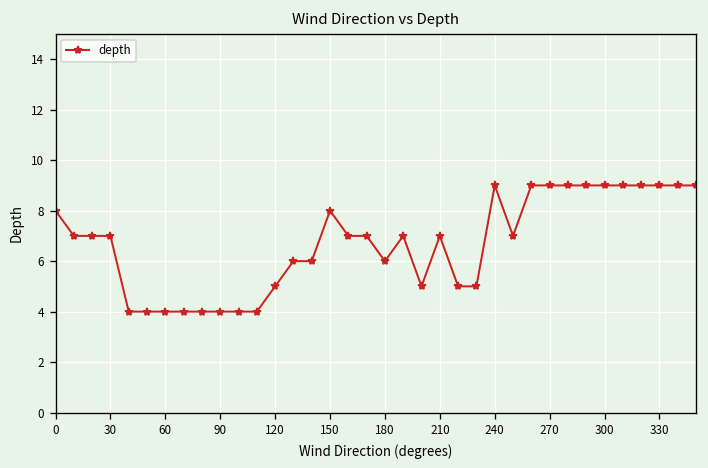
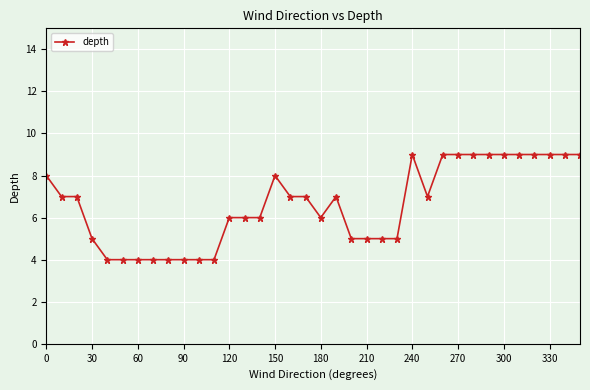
30: 7 -> 5
120: 5 -> 6
210: 7 -> 5
